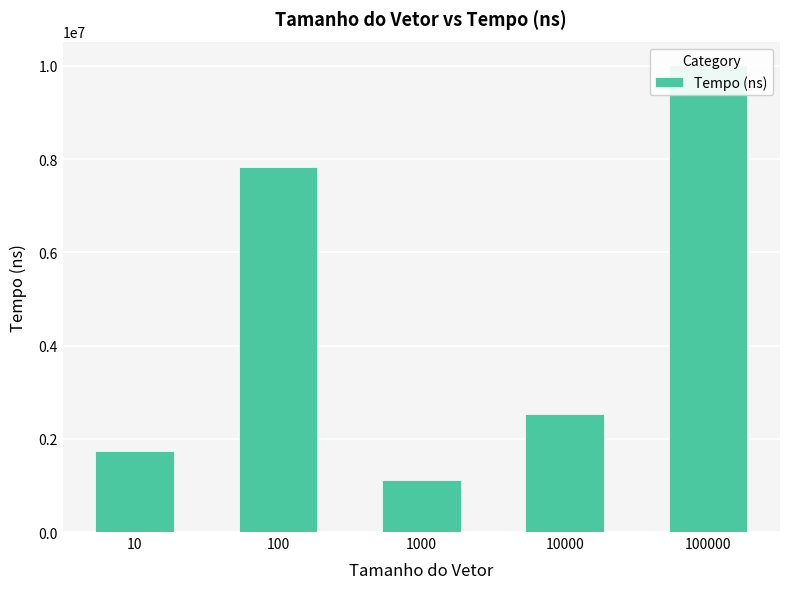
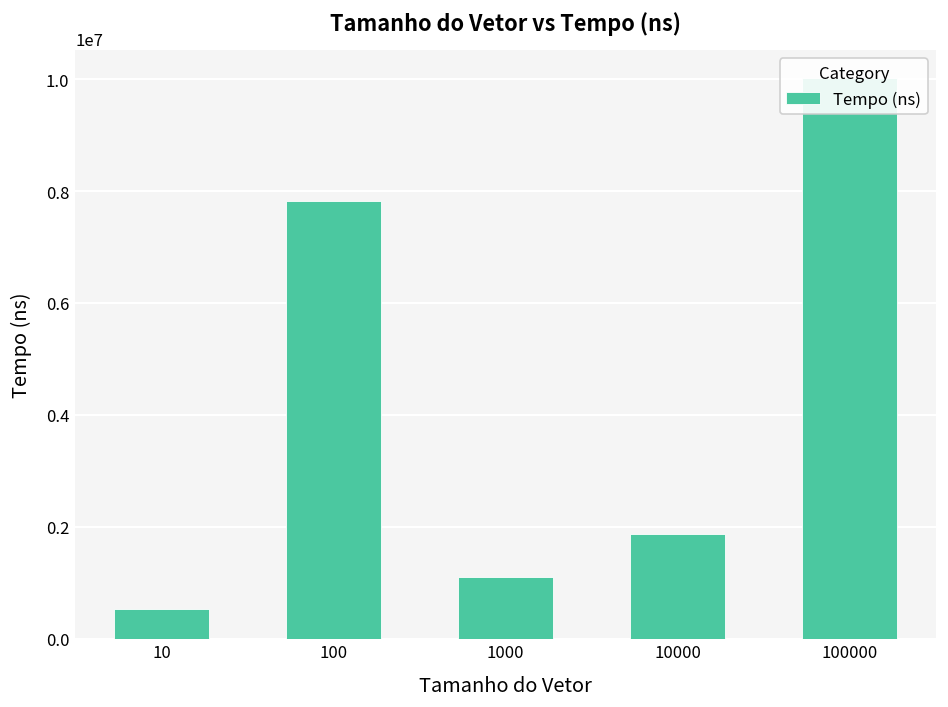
10: 1700000 -> 500000
10000: 2500000 -> 1900000
